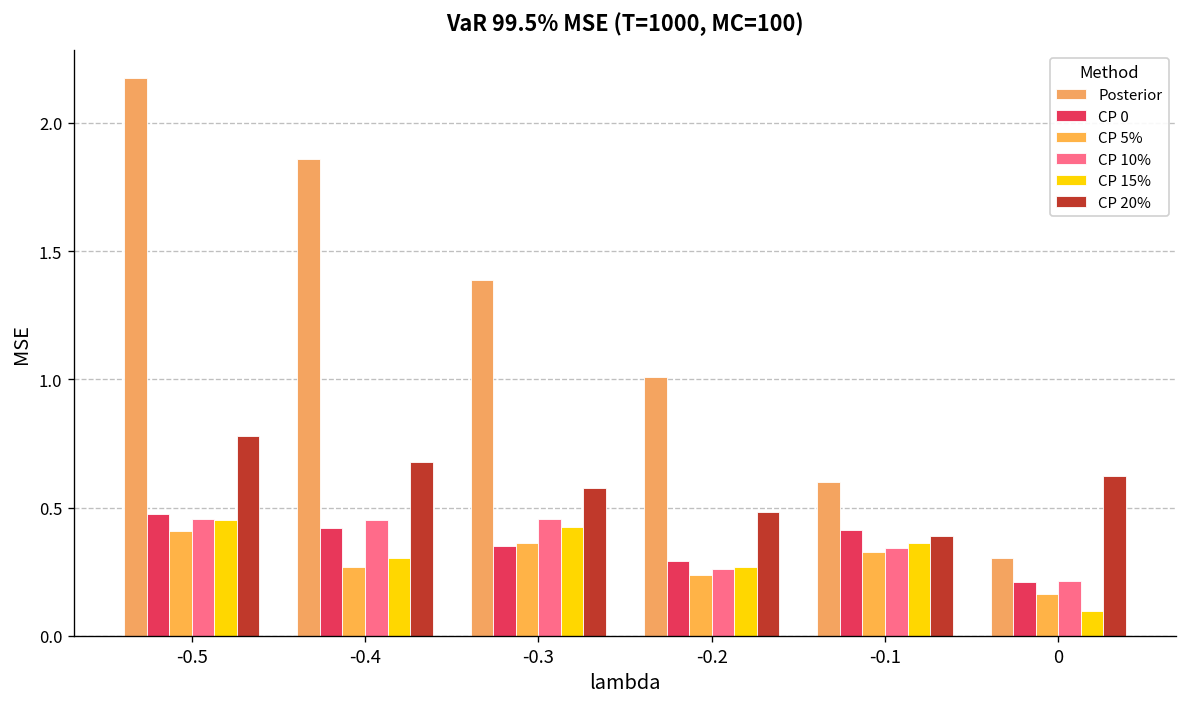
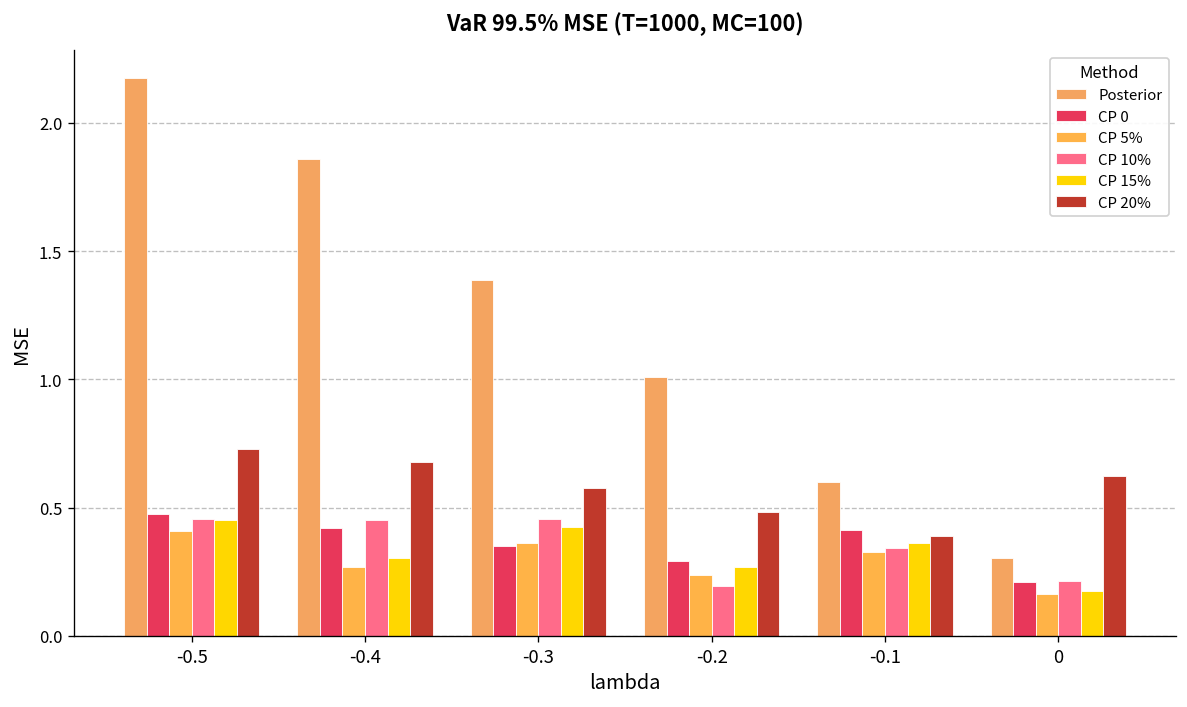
CP 20%, -0.5: 0.78 -> 0.73
CP 10%, -0.2: 0.26 -> 0.19
CP 15%, 0: 0.10 -> 0.18
